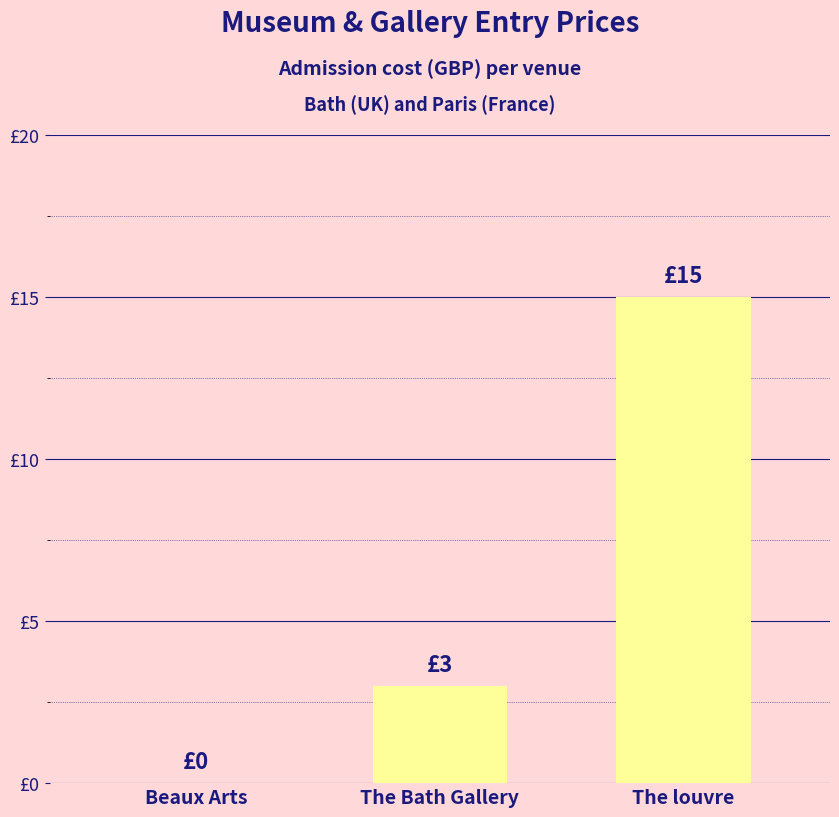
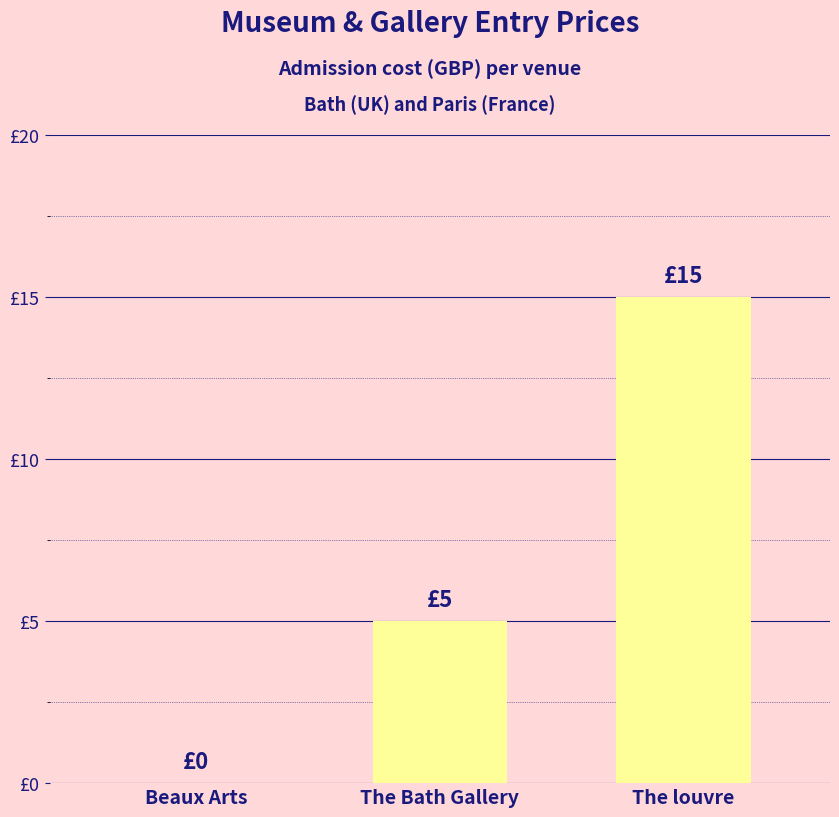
The Bath Gallery: £3 -> £5
